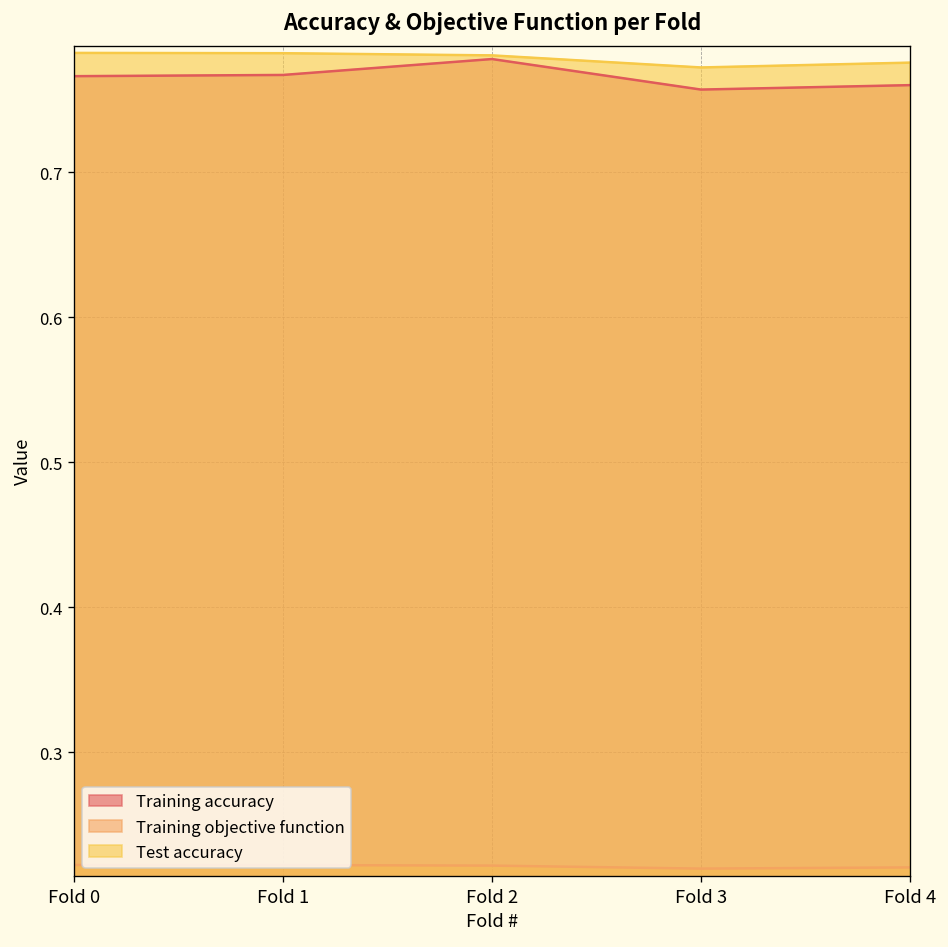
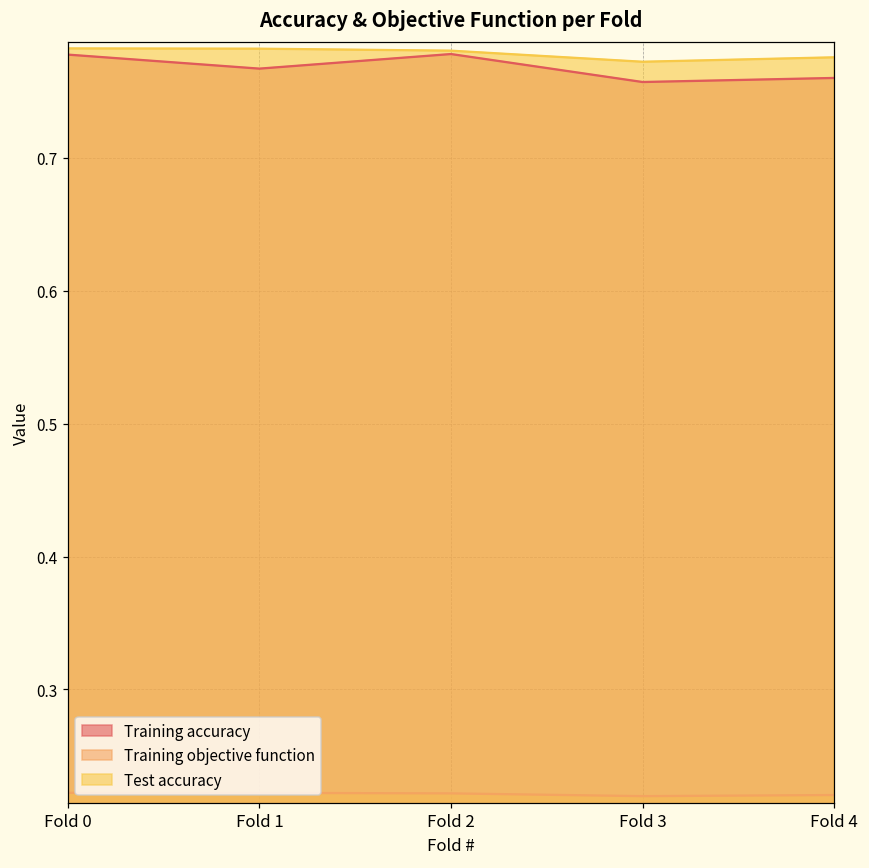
Training accuracy, Fold 0: 0.766 -> 0.778
